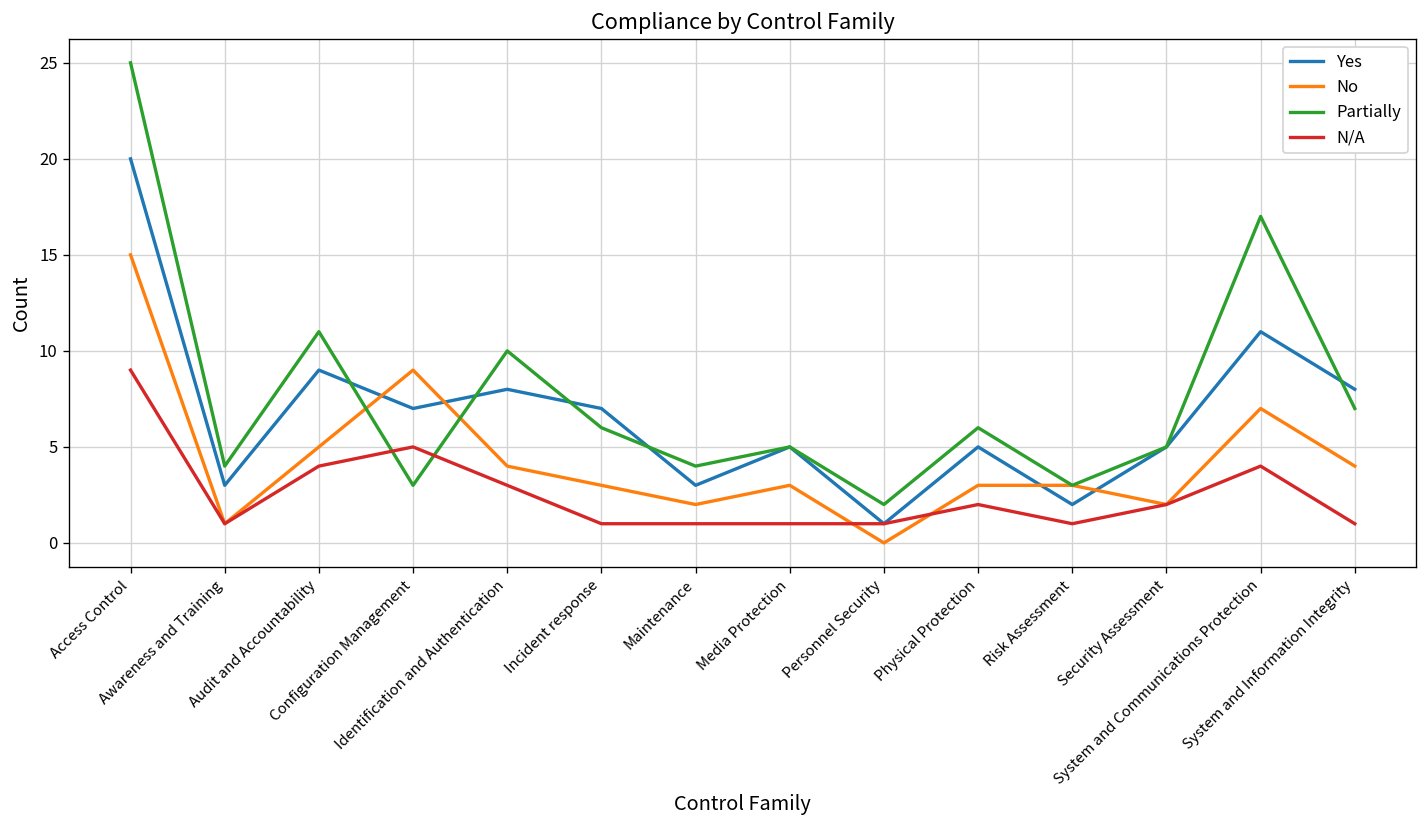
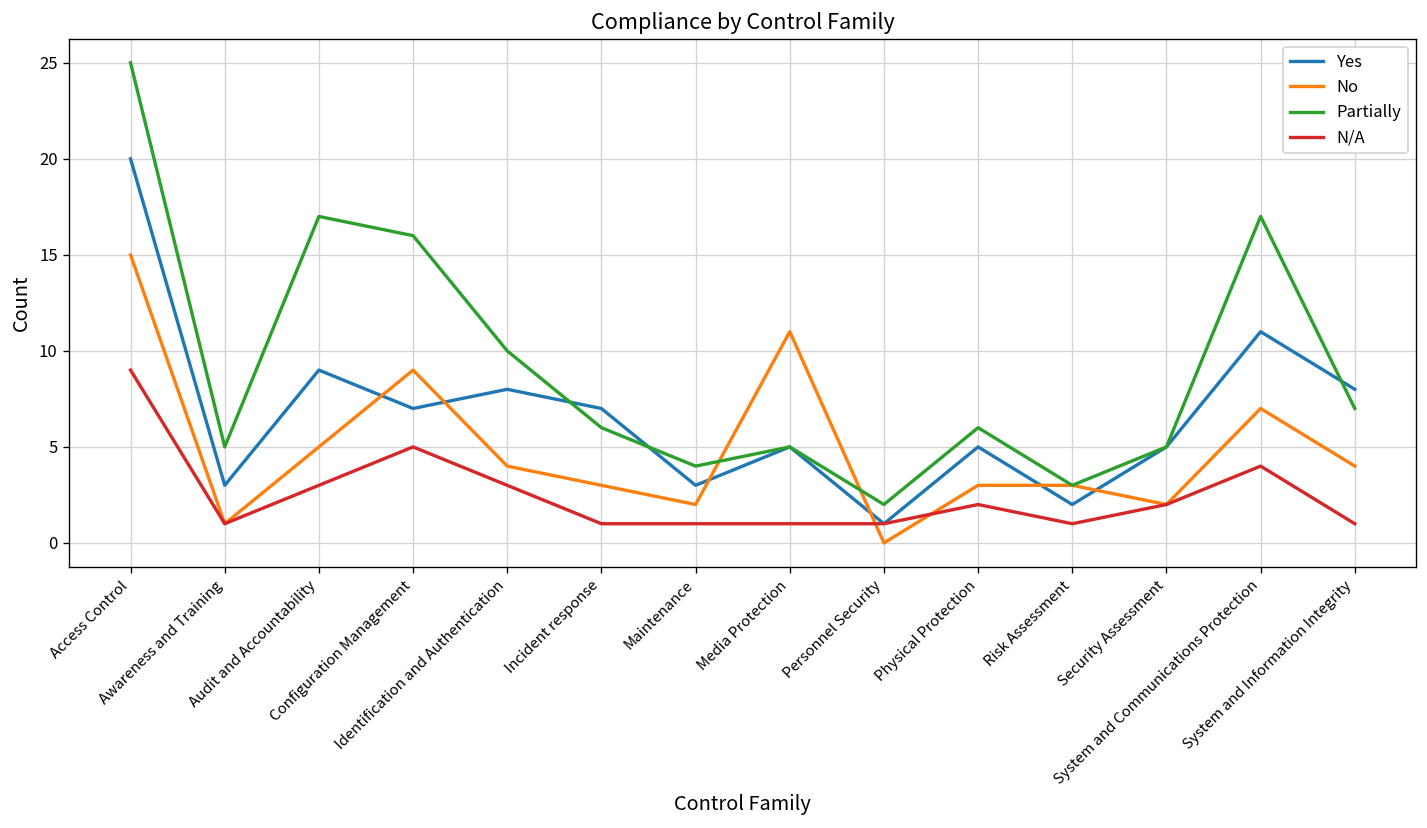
Partially, Awareness and Training: 4 -> 5
Partially, Audit and Accountability: 11 -> 17
N/A, Audit and Accountability: 4 -> 3
Partially, Configuration Management: 3 -> 16
No, Media Protection: 3 -> 11
